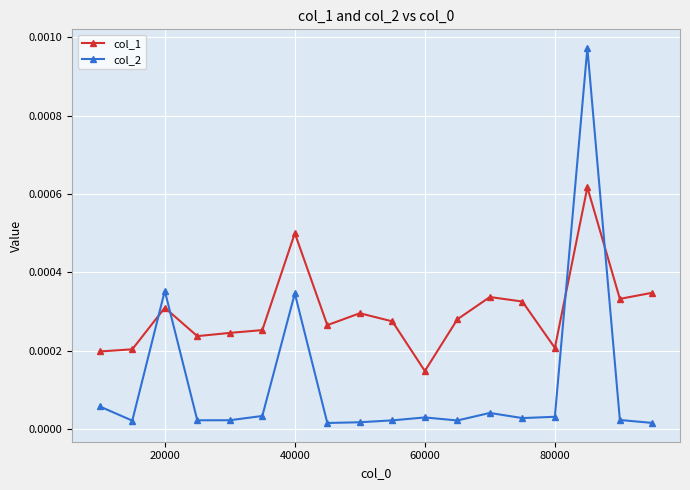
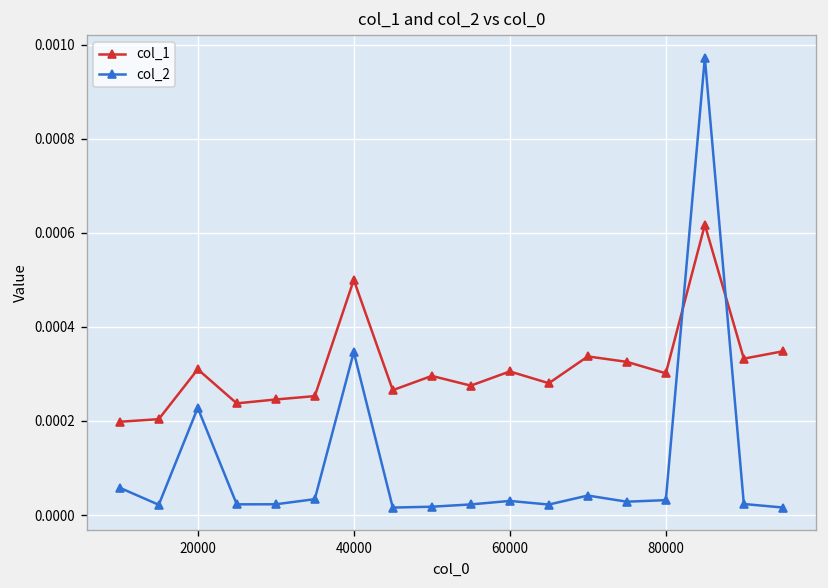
col_2, 20000: 0.00035 -> 0.00023
col_1, 60000: 0.00015 -> 0.00031
col_1, 80000: 0.00021 -> 0.00030
